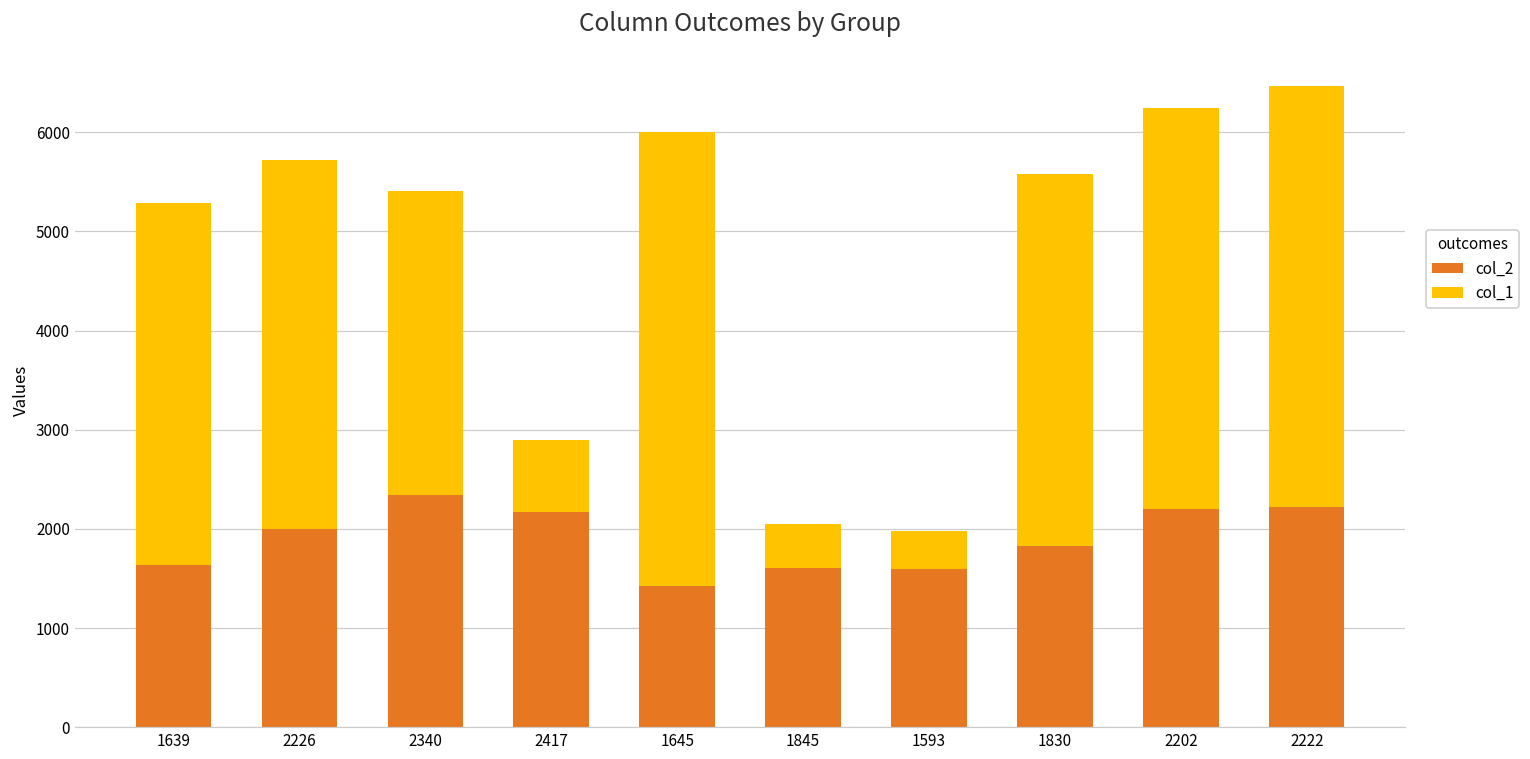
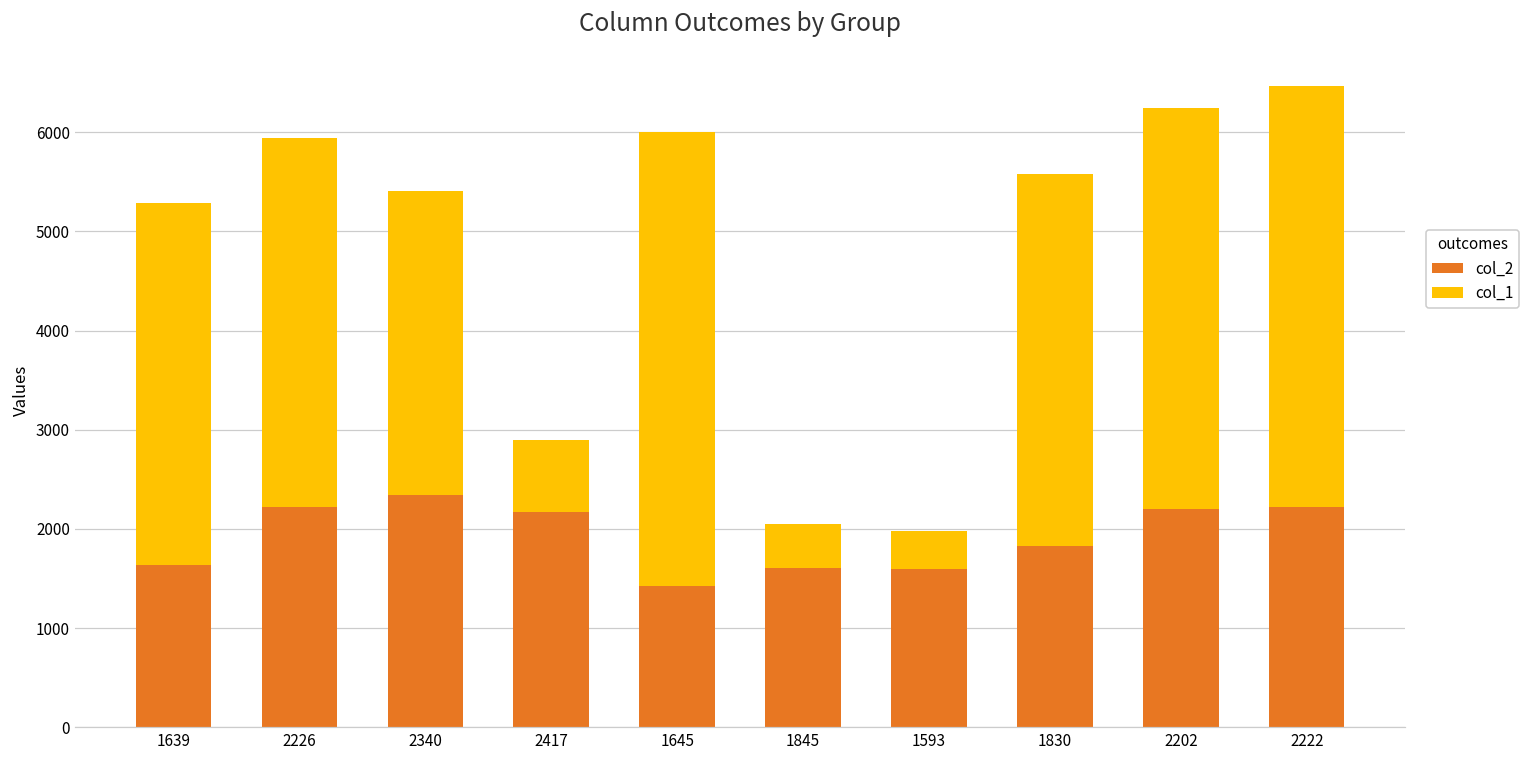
col_2, 2226: 2000 -> 2200
